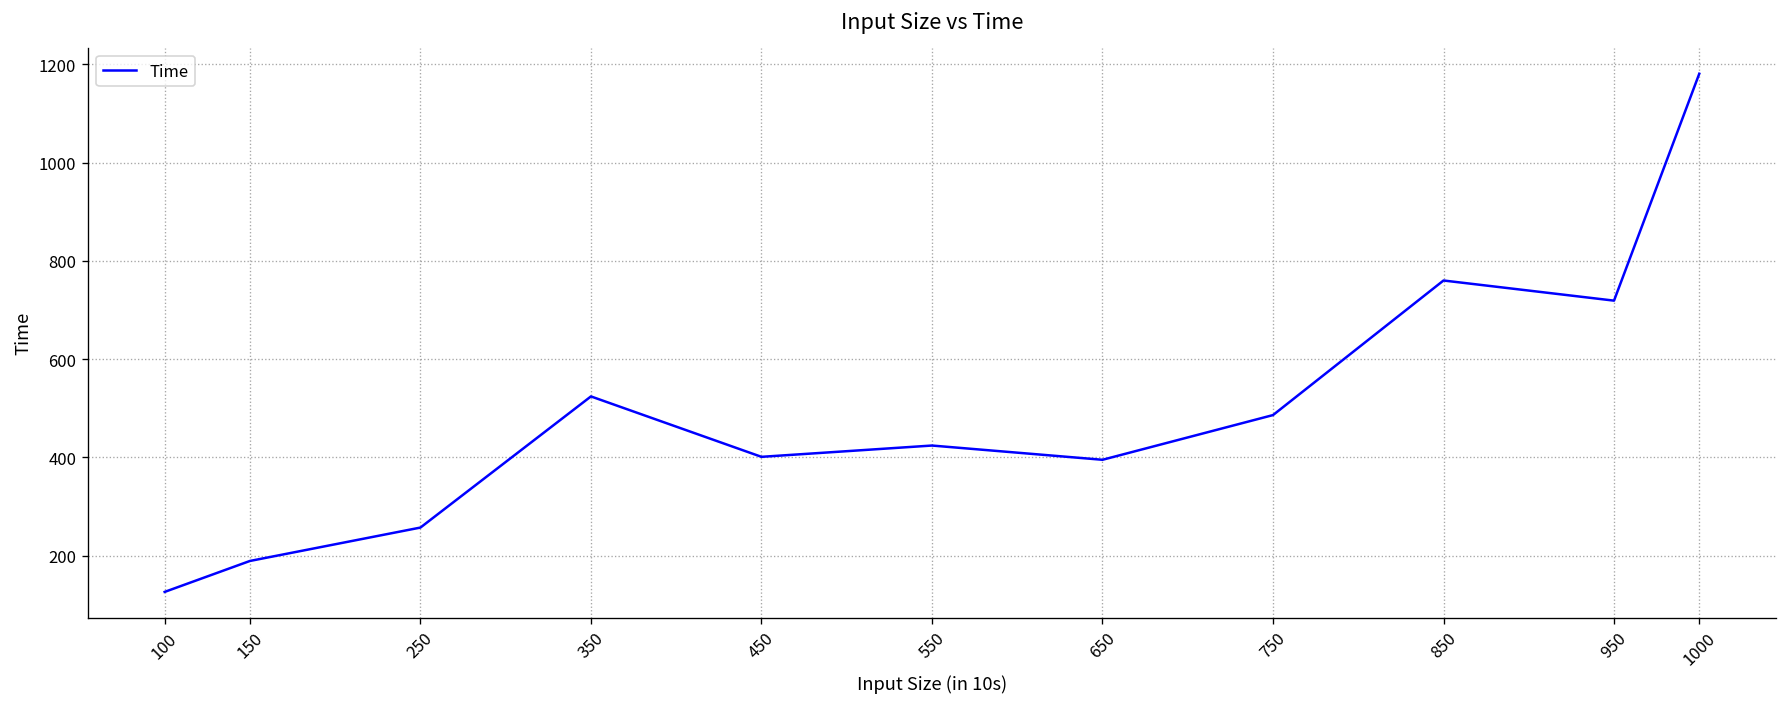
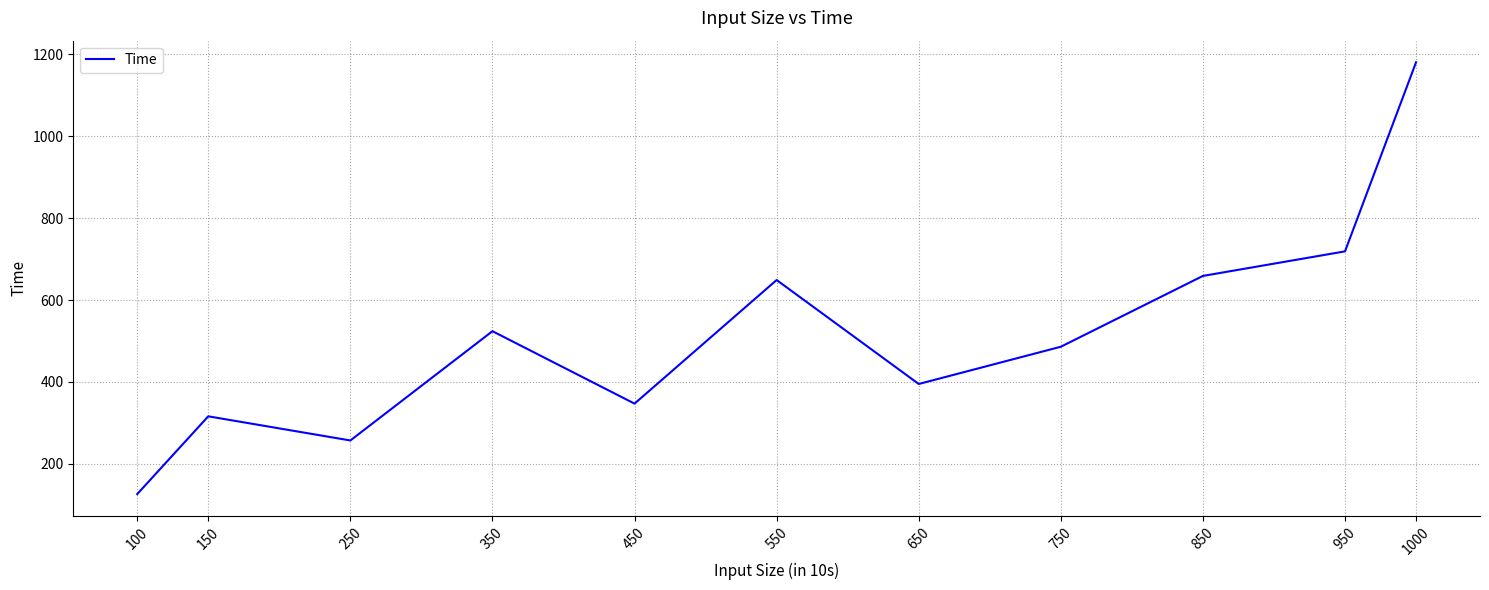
150: 190 -> 320
450: 400 -> 350
550: 420 -> 650
850: 760 -> 660
